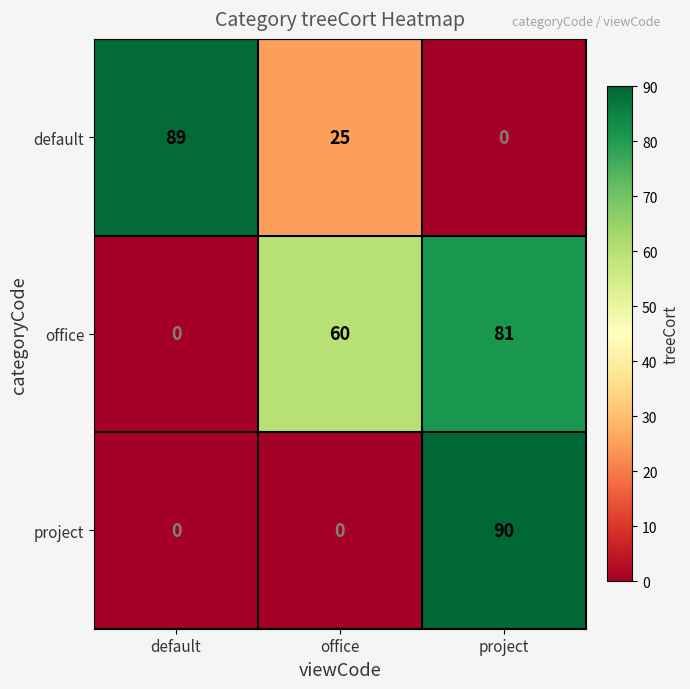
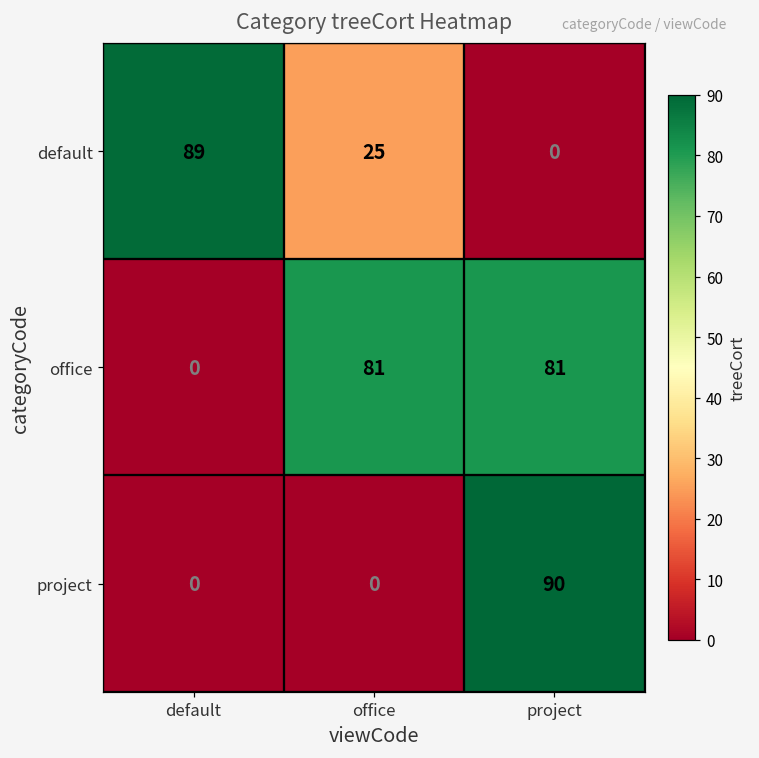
office, office: 60 -> 81
